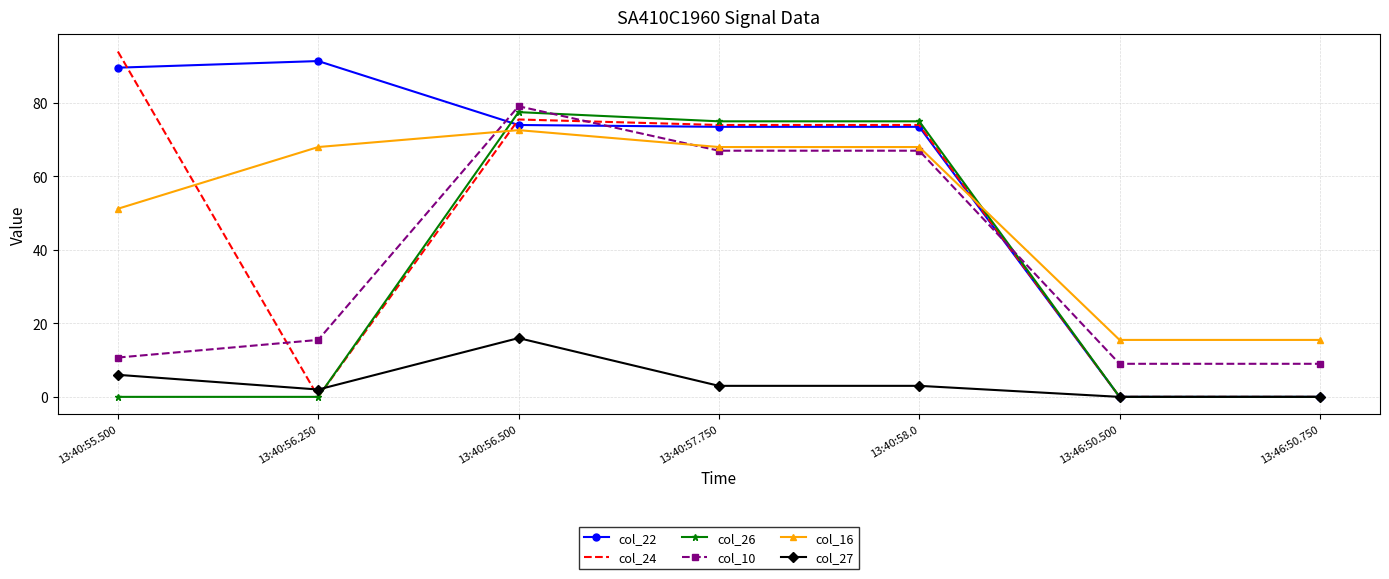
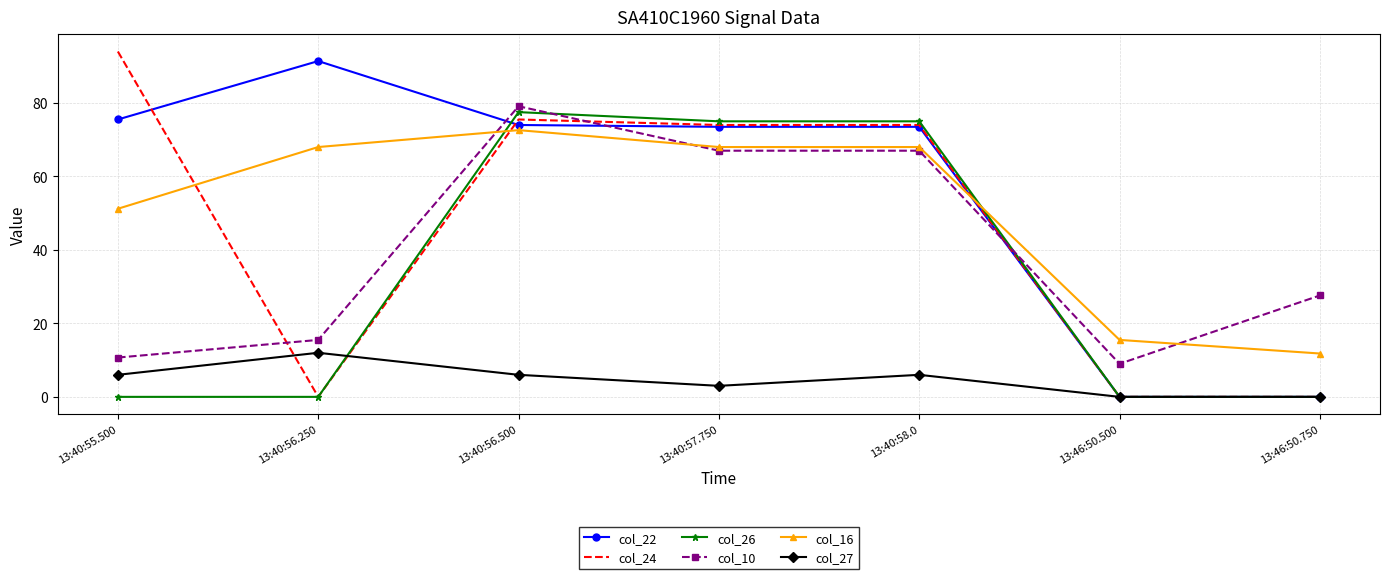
col_22, 13:40:55.500: 90 -> 76
col_27, 13:40:56.250: 2 -> 12
col_27, 13:40:56.500: 16 -> 6
col_27, 13:40:58.0: 3 -> 6
col_10, 13:46:50.750: 9 -> 28
col_16, 13:46:50.750: 16 -> 12
